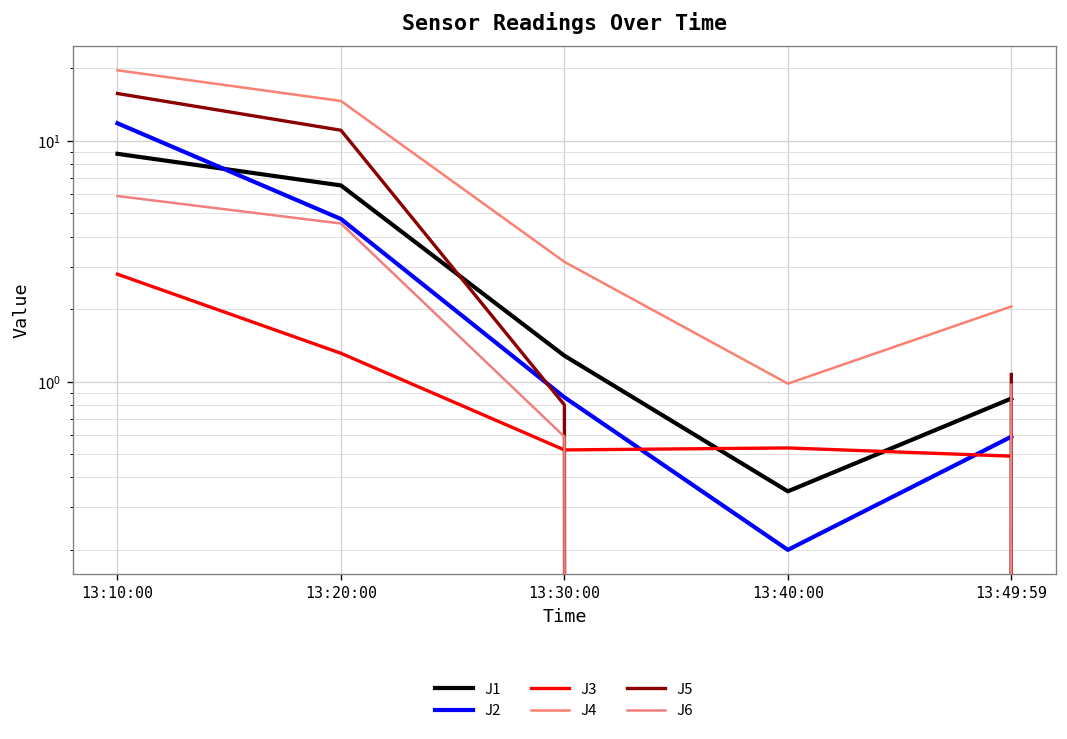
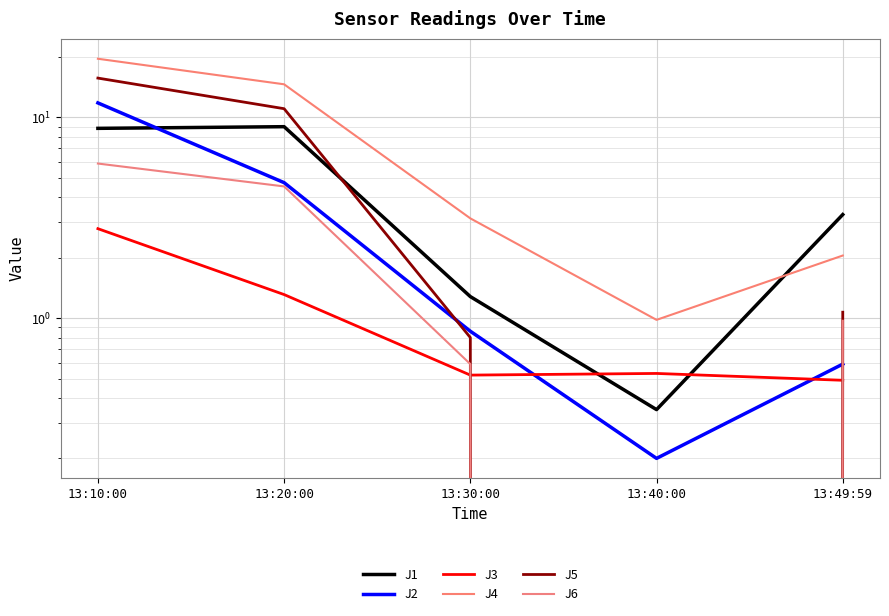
J1, 13:20:00: 6.5 -> 9
J1, 13:49:59: 0.85 -> 3.3
